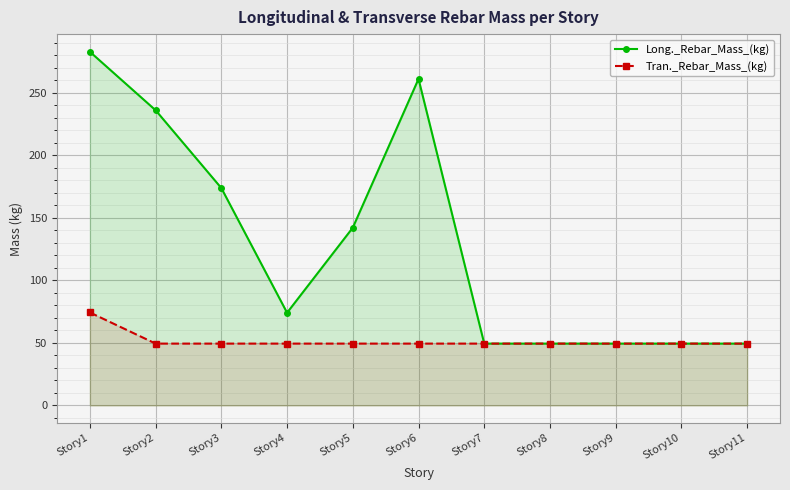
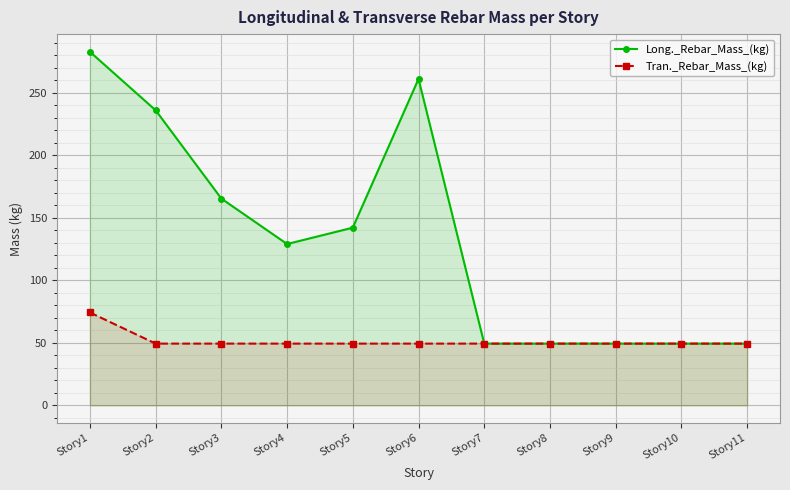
Long._Rebar_Mass_(kg), Story3: 174 -> 165
Long._Rebar_Mass_(kg), Story4: 74 -> 129
